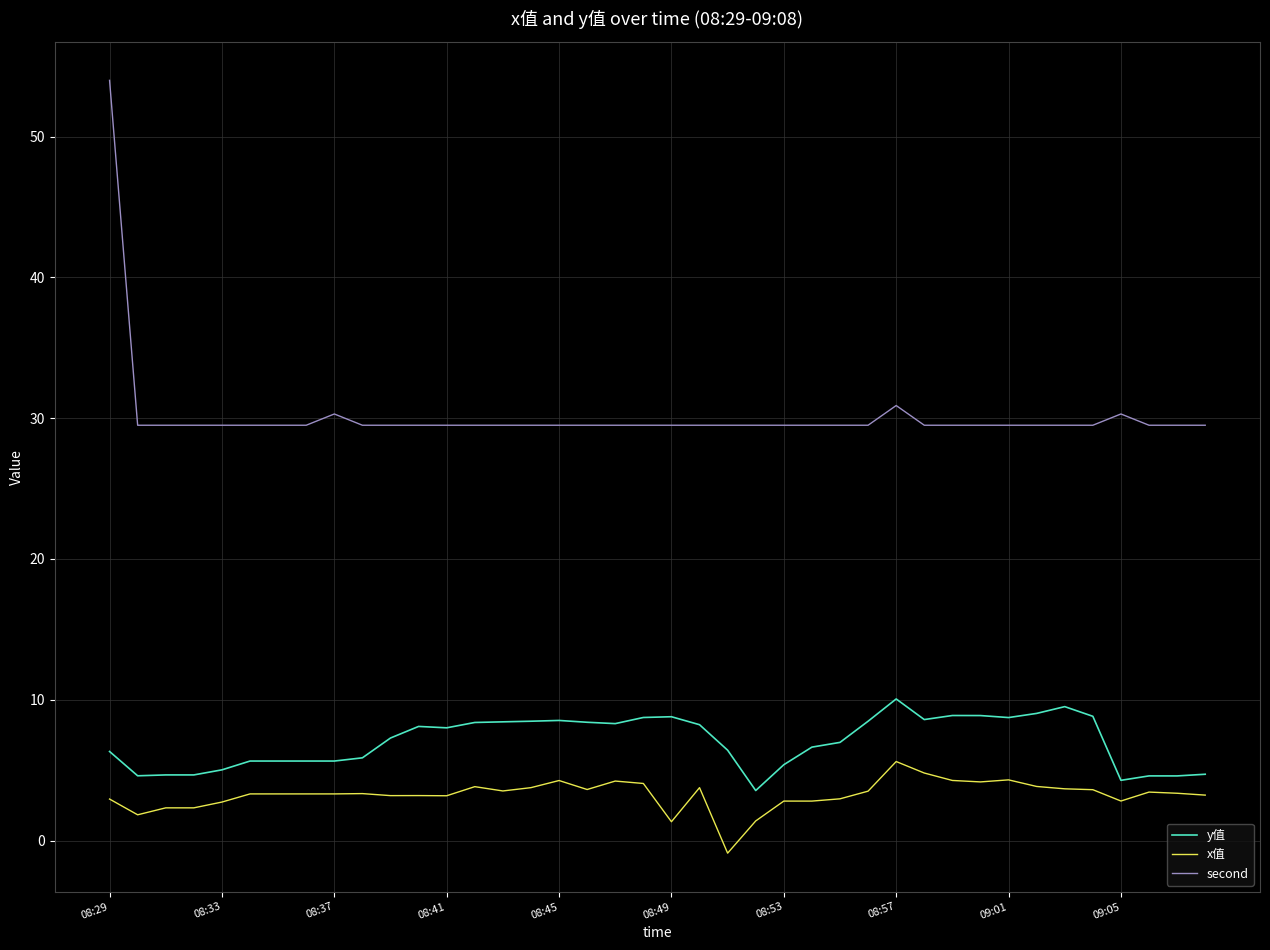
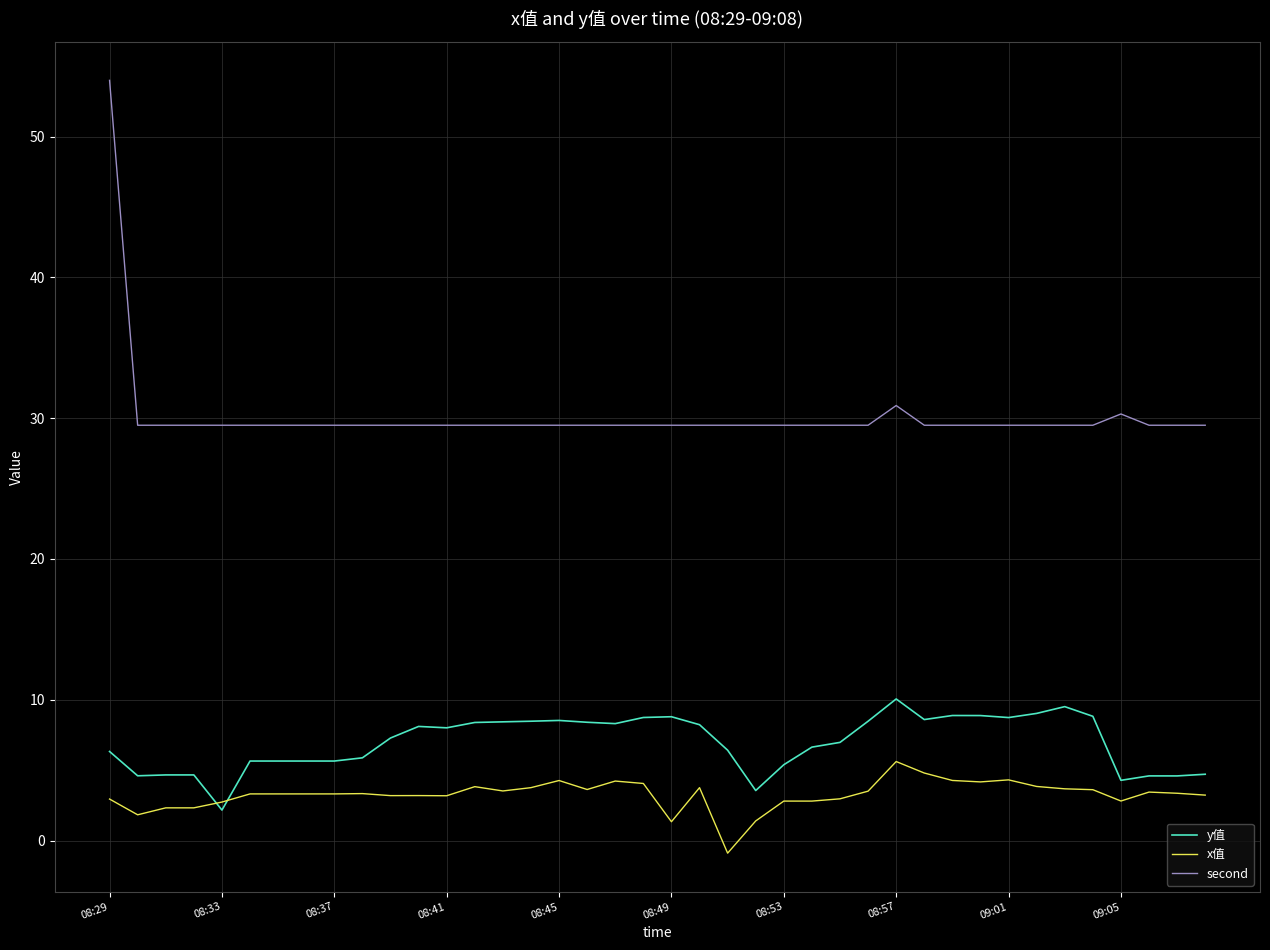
y值, 08:33: 5.0 -> 2.2
second, 08:37: 30.3 -> 29.5
